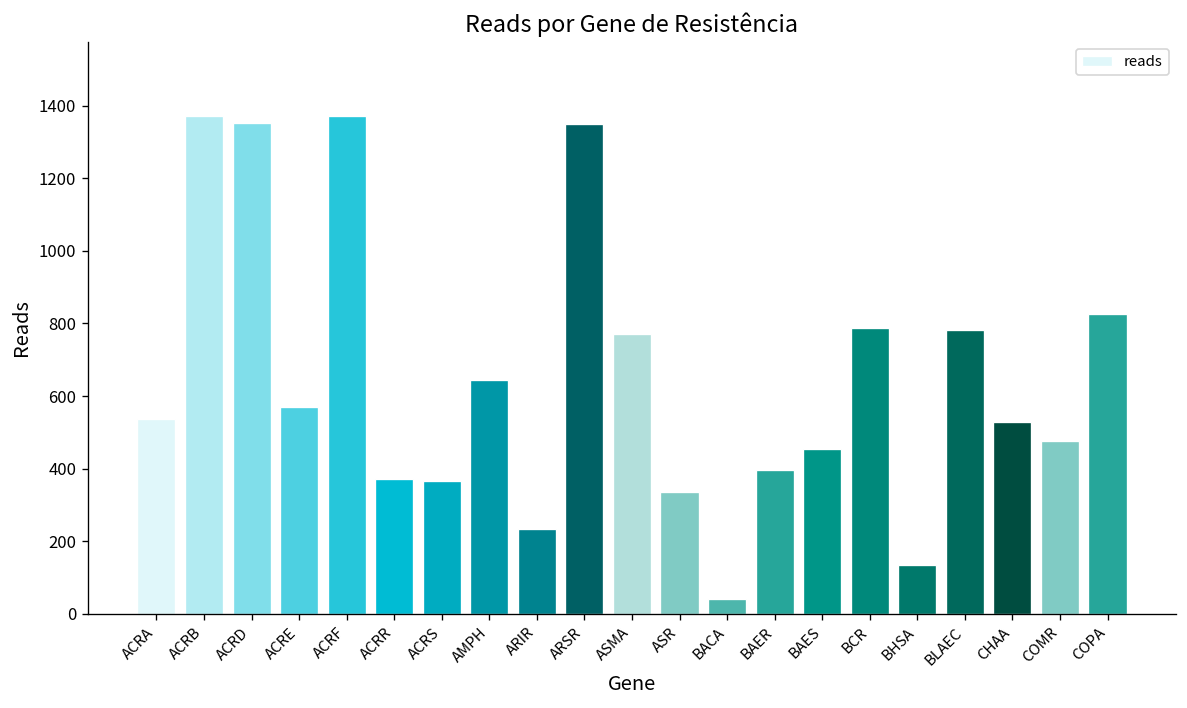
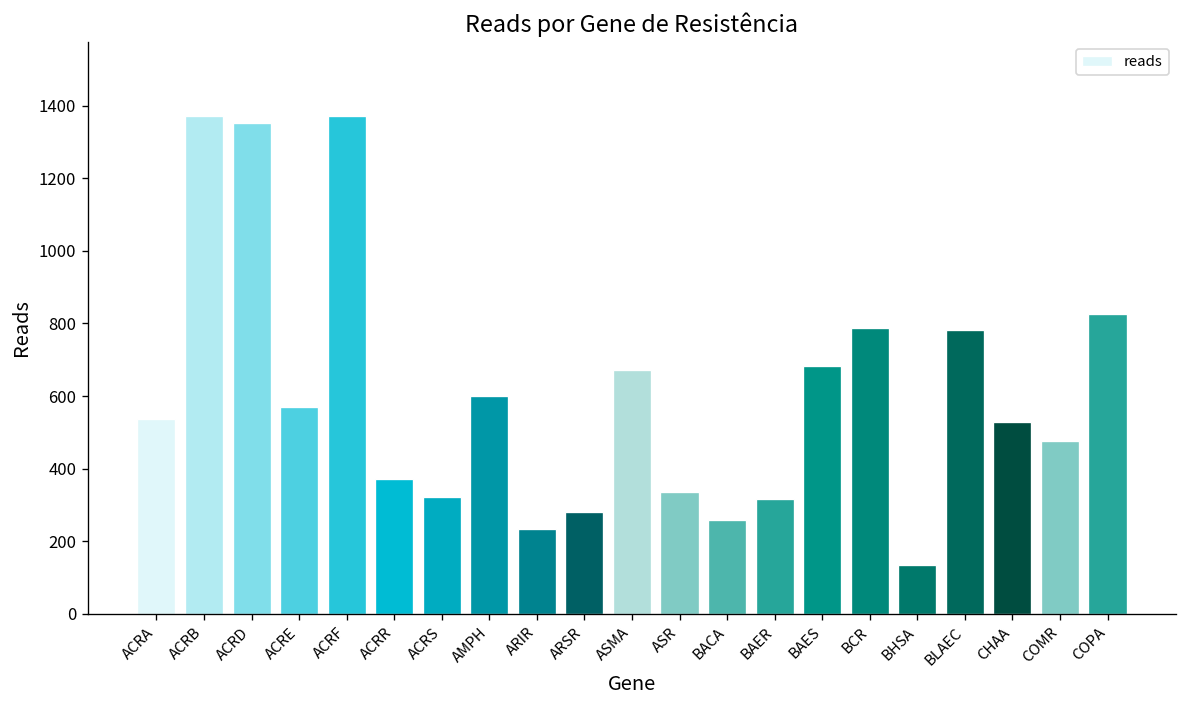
ACRS: 370 -> 320
AMPH: 640 -> 600
ARSR: 1350 -> 280
ASMA: 770 -> 670
BACA: 40 -> 260
BAER: 400 -> 320
BAES: 450 -> 680
